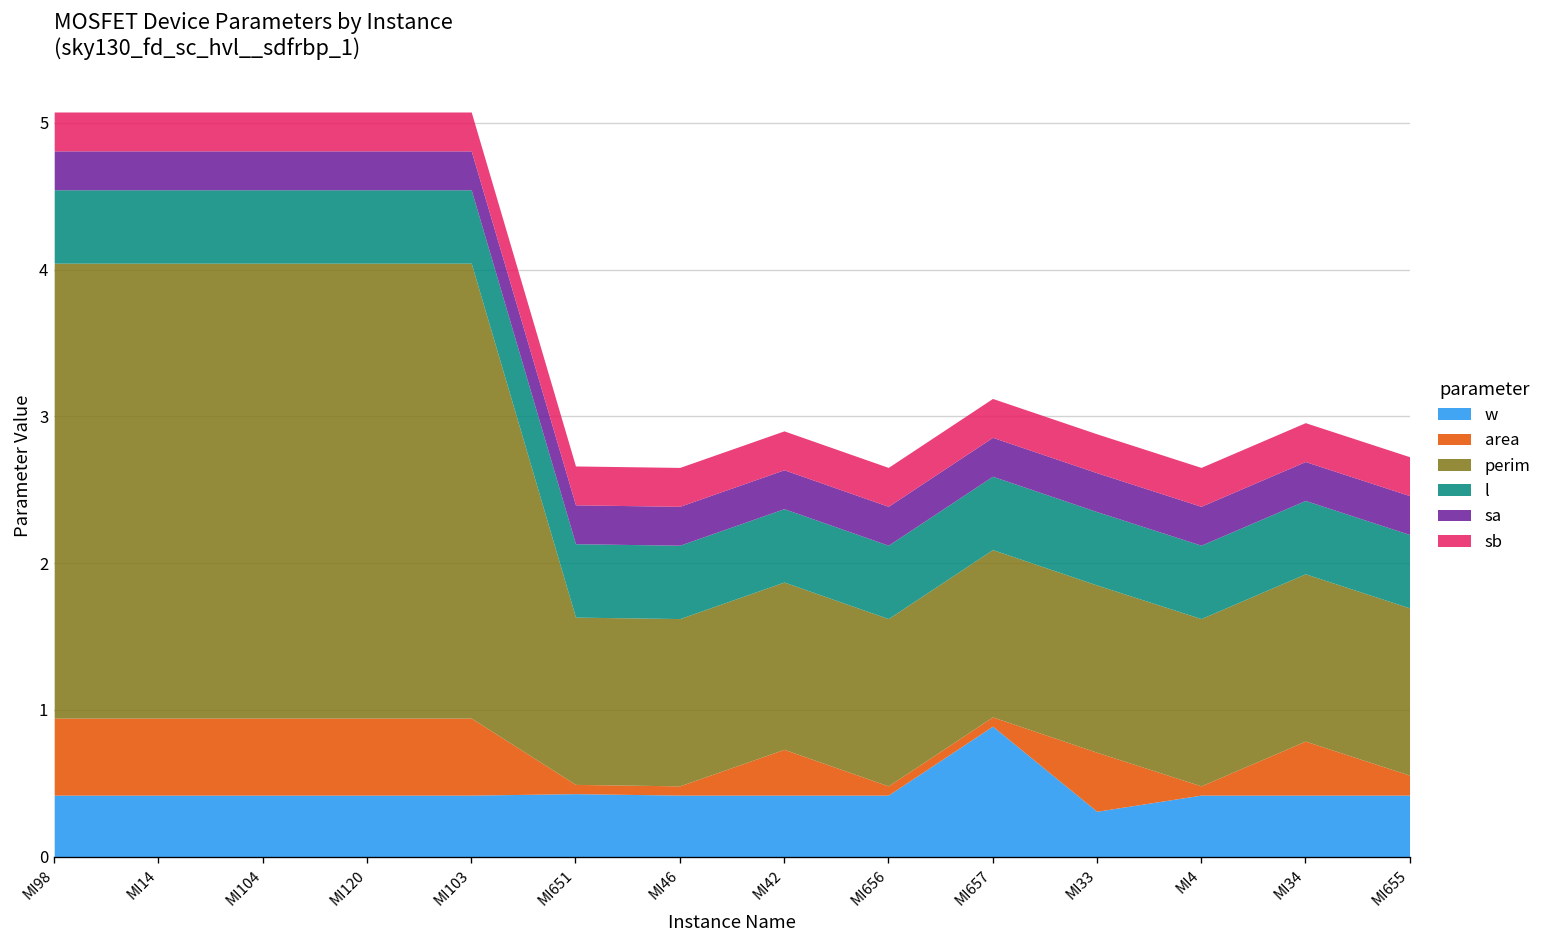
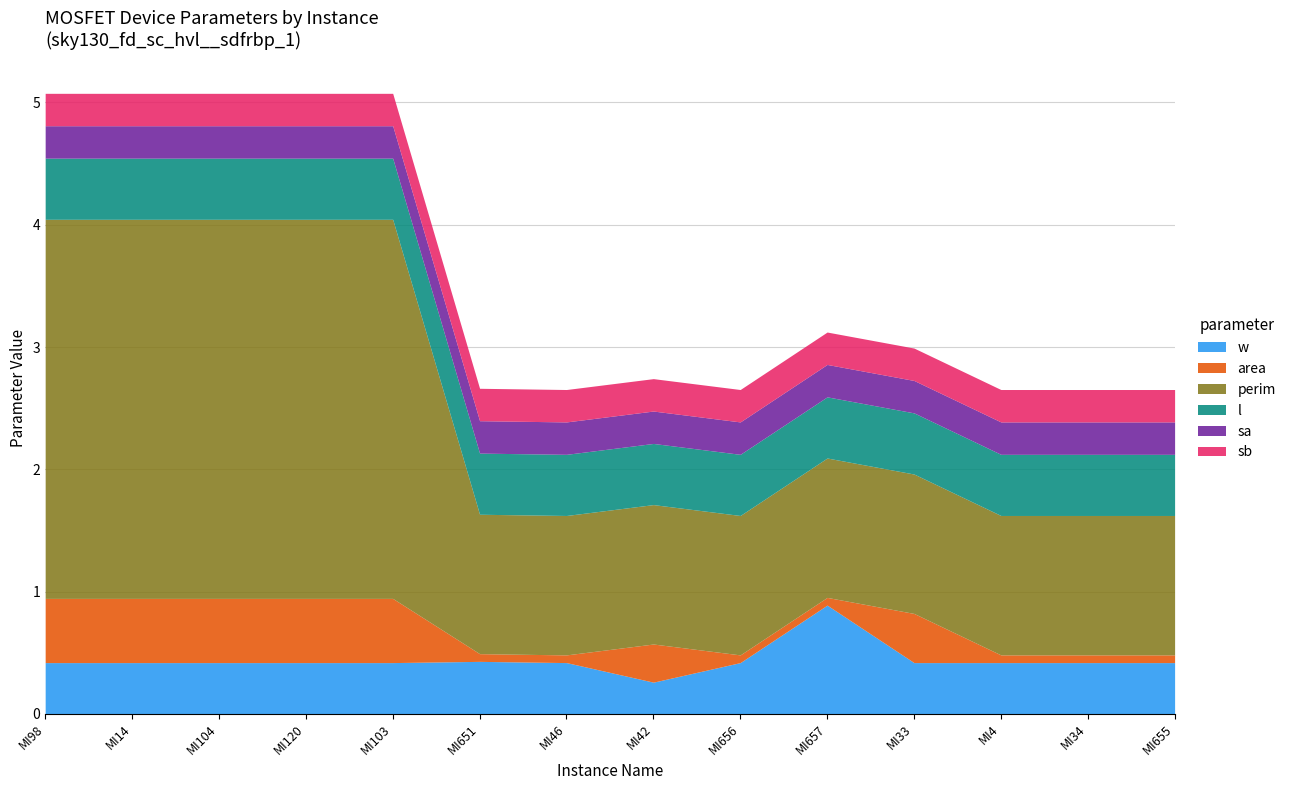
w, MI42: 0.42 -> 0.26
w, MI33: 0.31 -> 0.42
area, MI34: 0.37 -> 0.06
area, MI655: 0.14 -> 0.06
